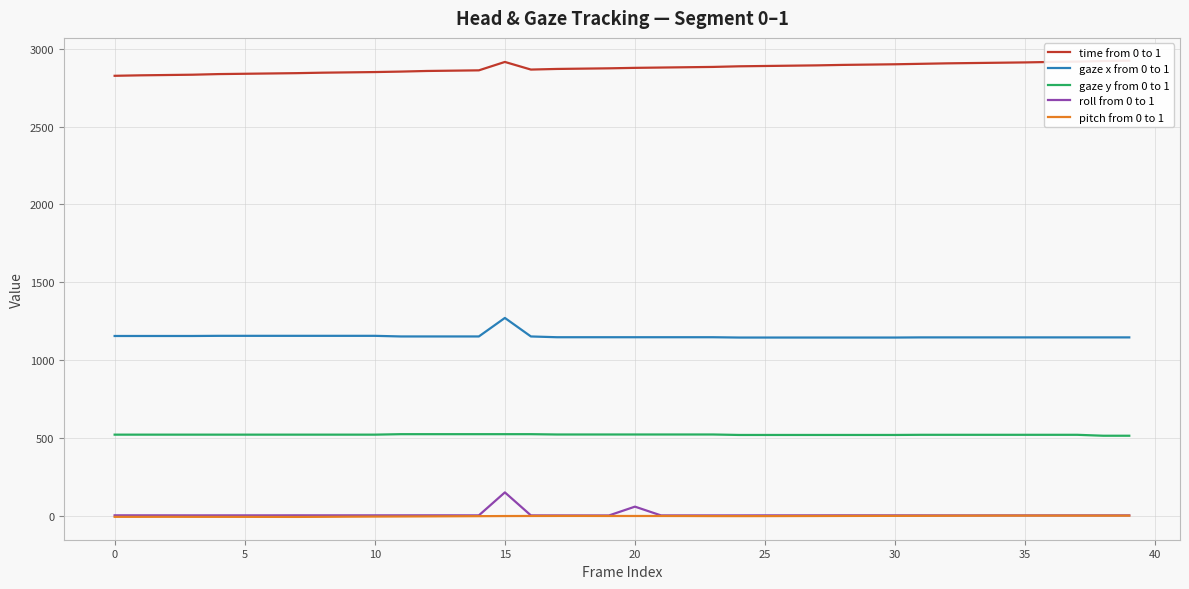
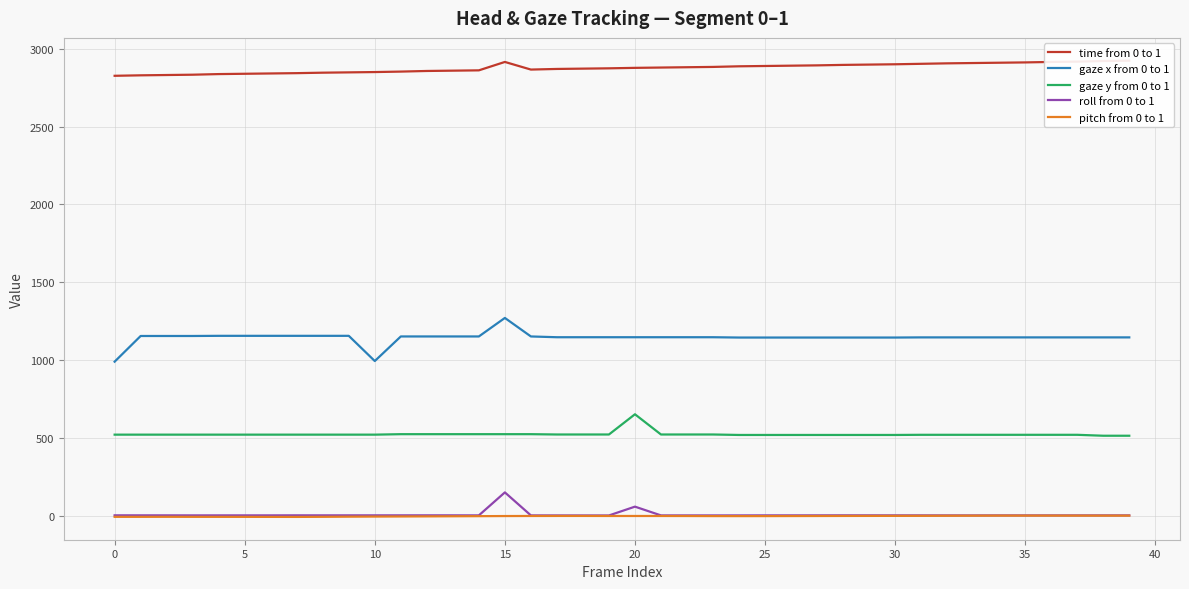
gaze x from 0 to 1, 0: 1150 -> 990
gaze x from 0 to 1, 10: 1160 -> 990
gaze y from 0 to 1, 20: 520 -> 650
